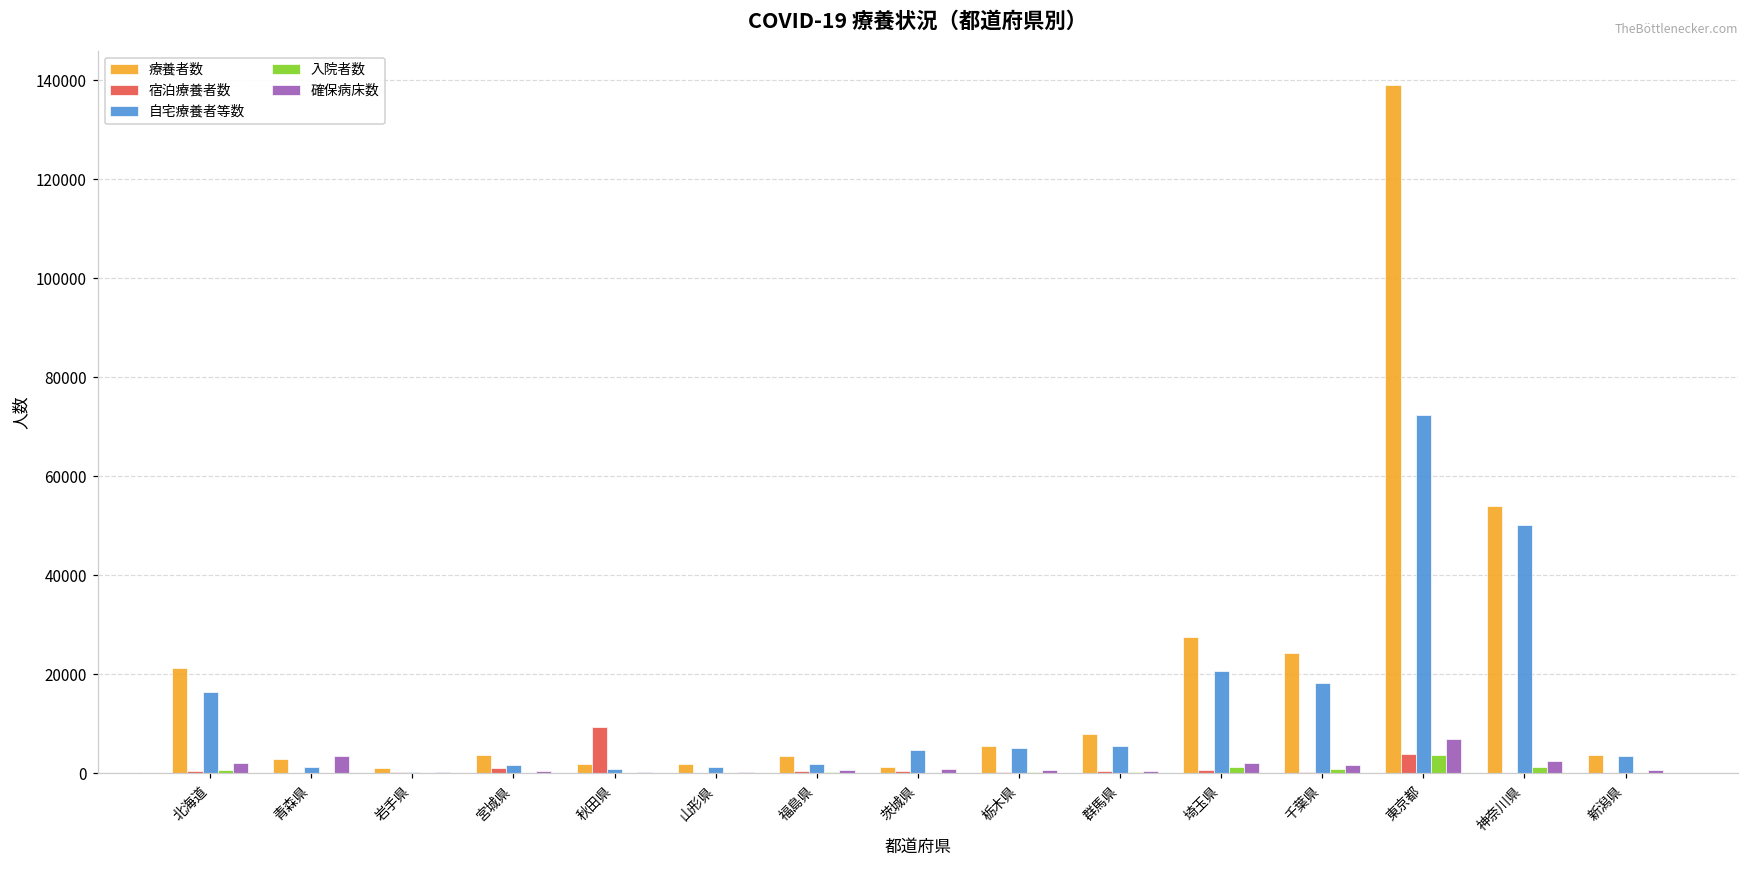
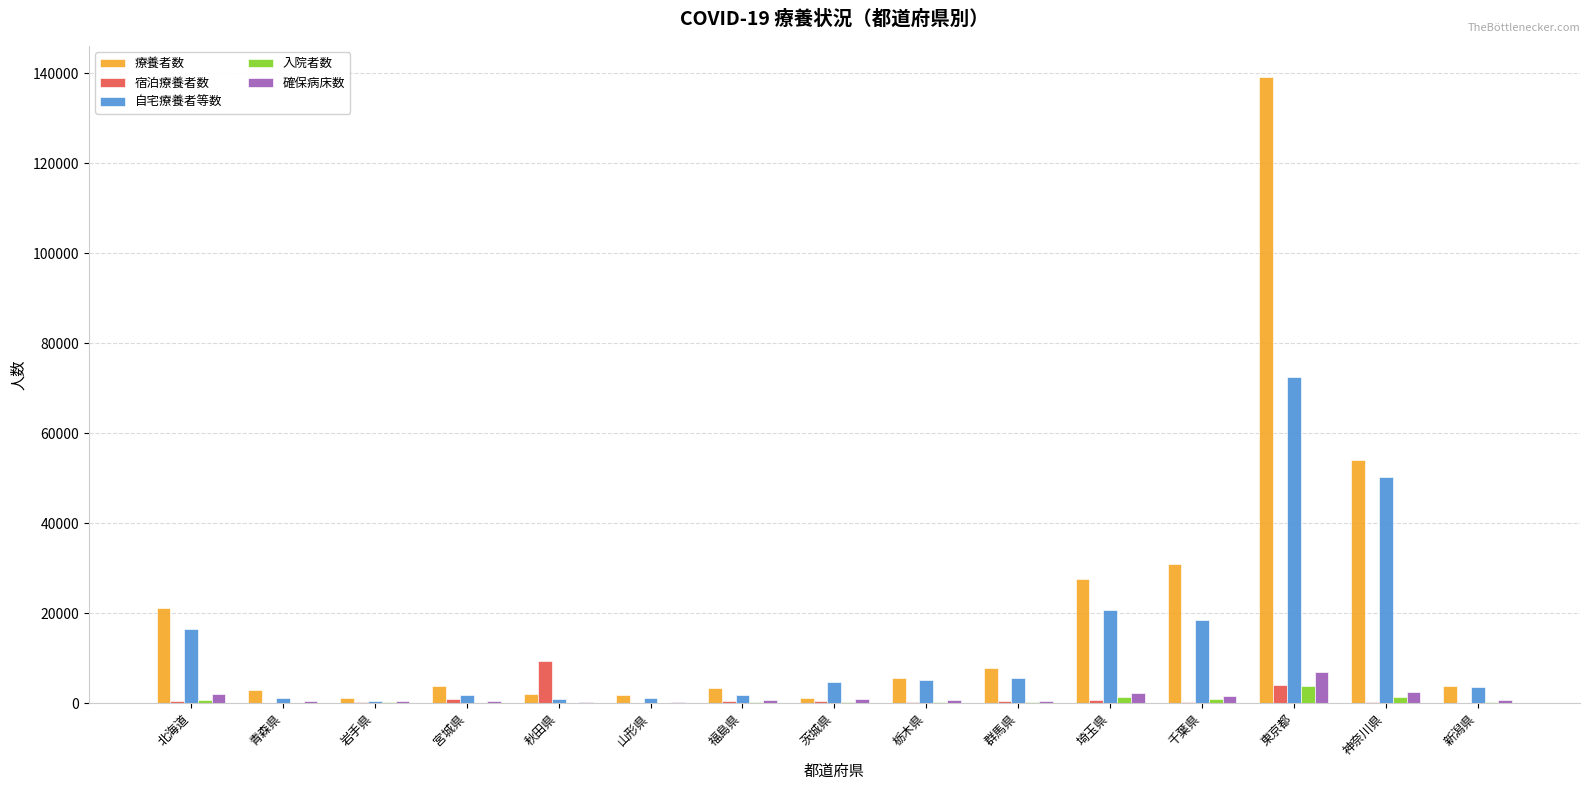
確保病床数, 青森県: 4000 -> 0
療養者数, 千葉県: 24000 -> 31000
